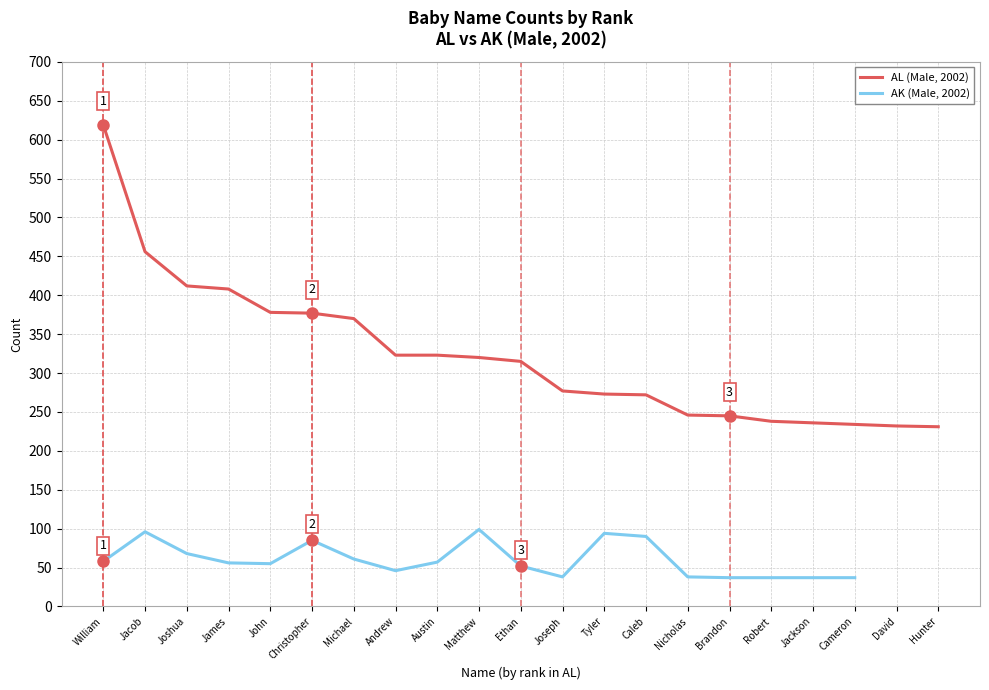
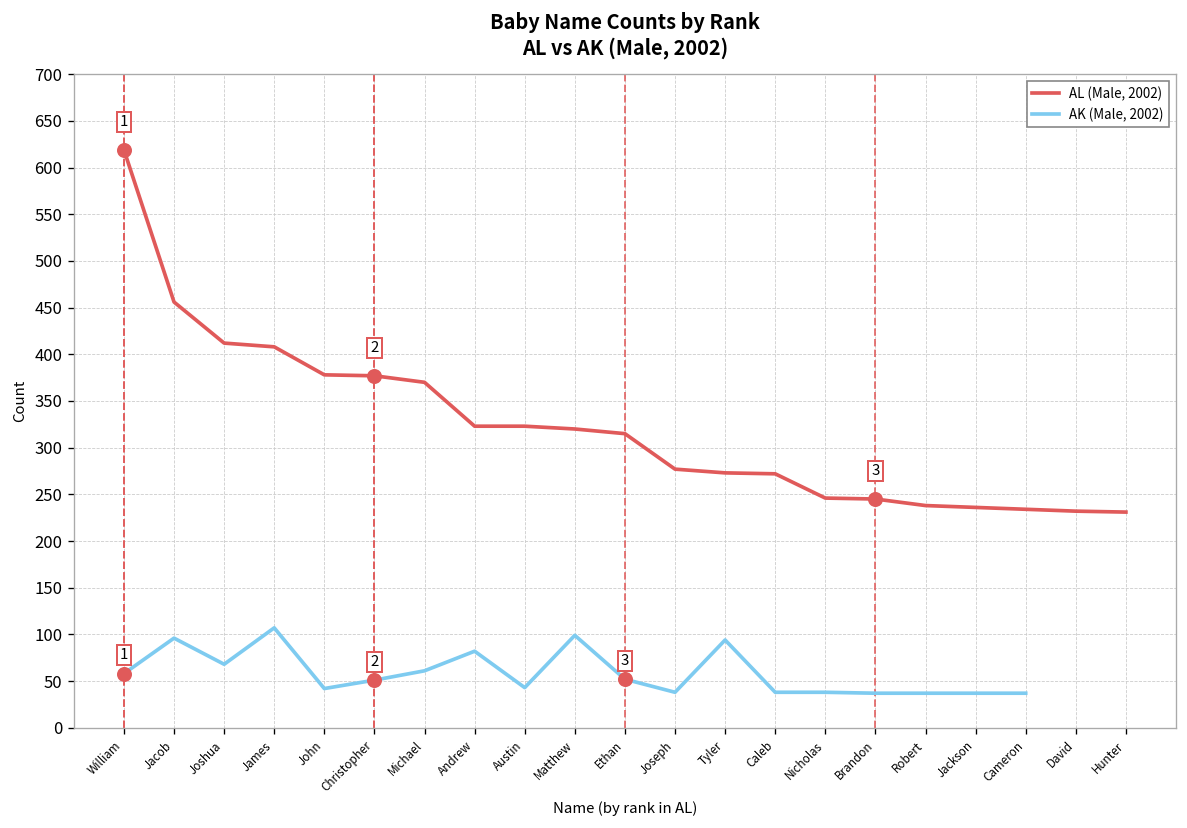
AK (Male, 2002), James: 60 -> 110
AK (Male, 2002), John: 60 -> 40
AK (Male, 2002), Christopher: 90 -> 50
AK (Male, 2002), Andrew: 50 -> 80
AK (Male, 2002), Austin: 60 -> 40
AK (Male, 2002), Caleb: 90 -> 40
